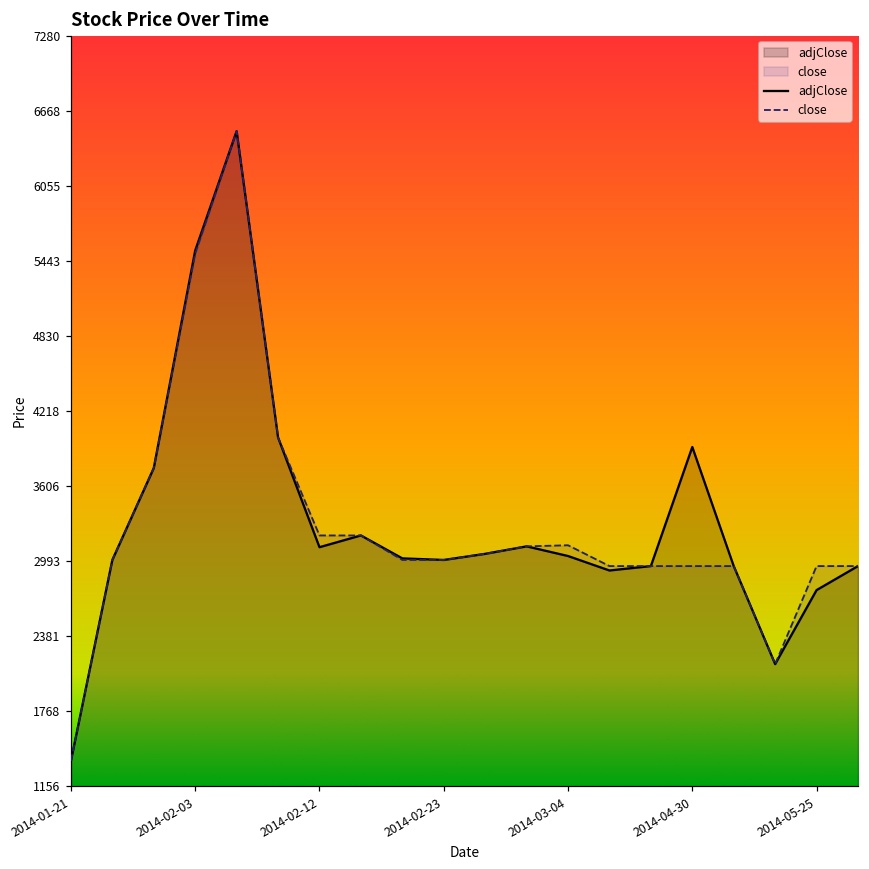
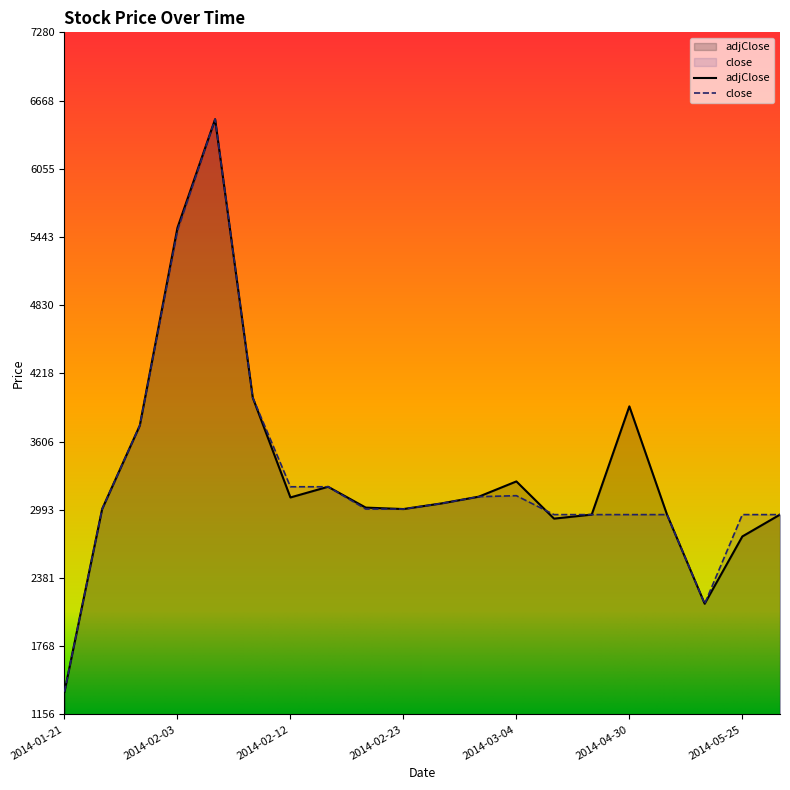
adjClose, 2014-03-04: 3030 -> 3250
